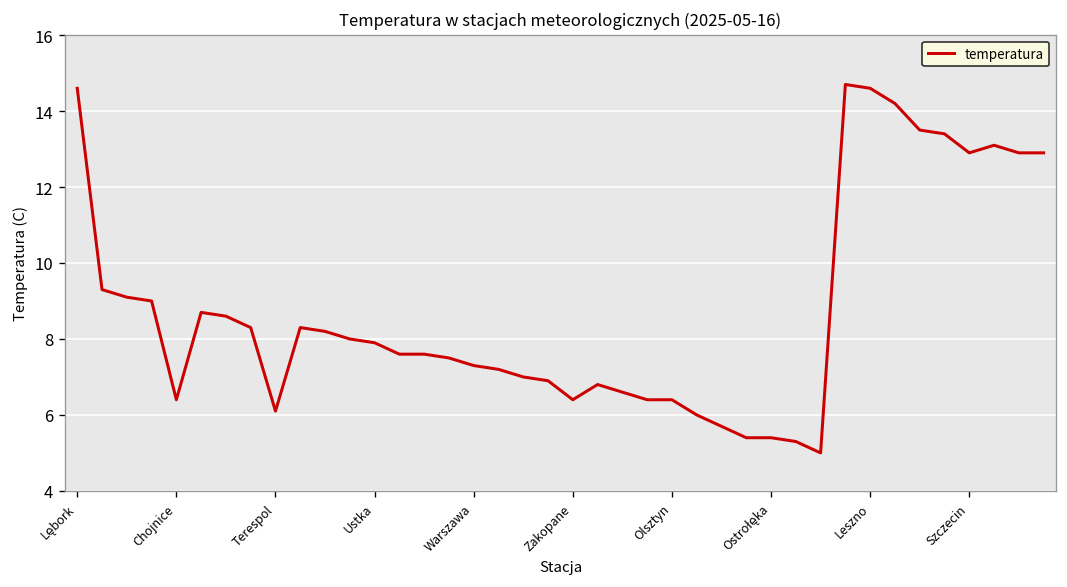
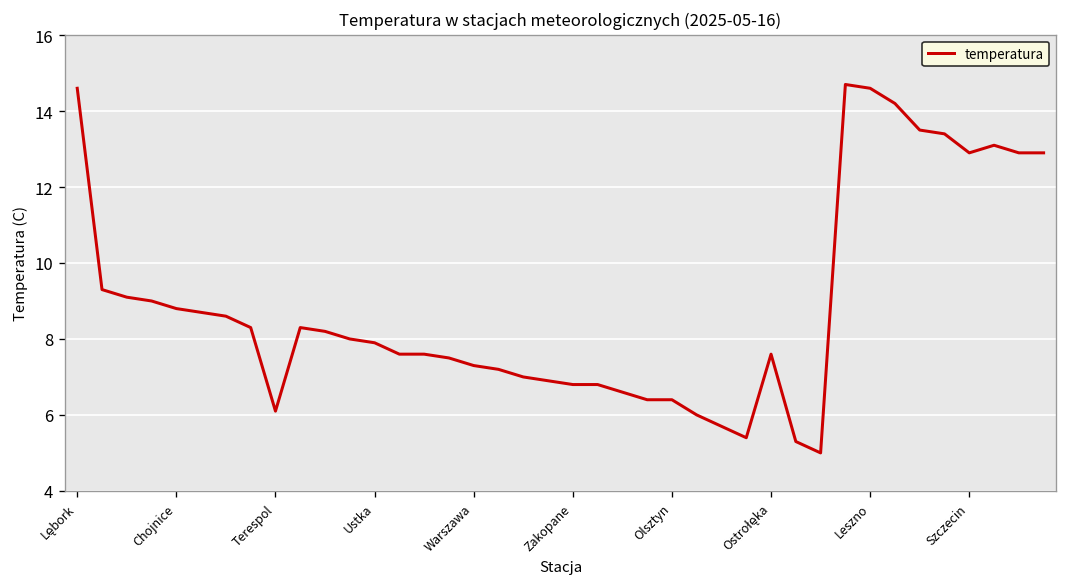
Chojnice: 6.4 -> 8.8
Zakopane: 6.4 -> 6.8
Ostrołęka: 5.4 -> 7.6
